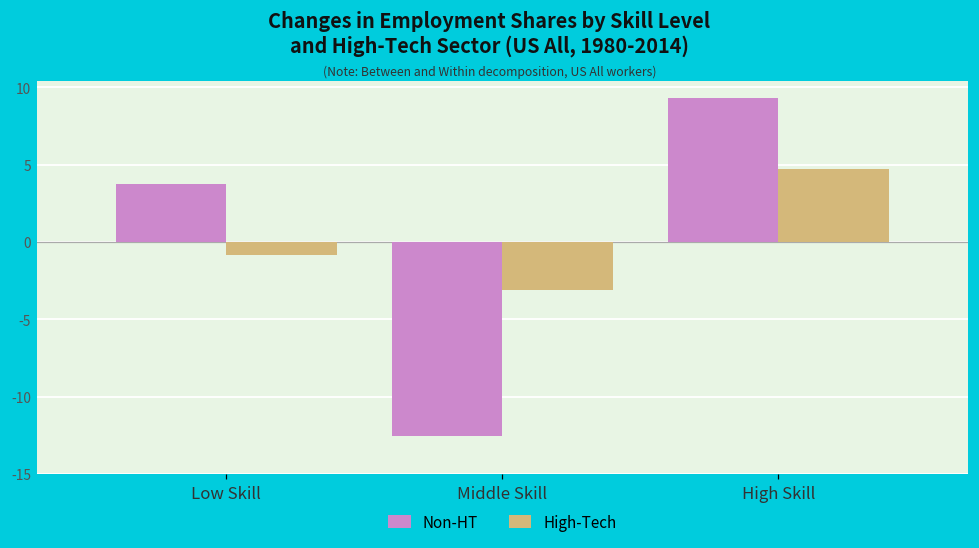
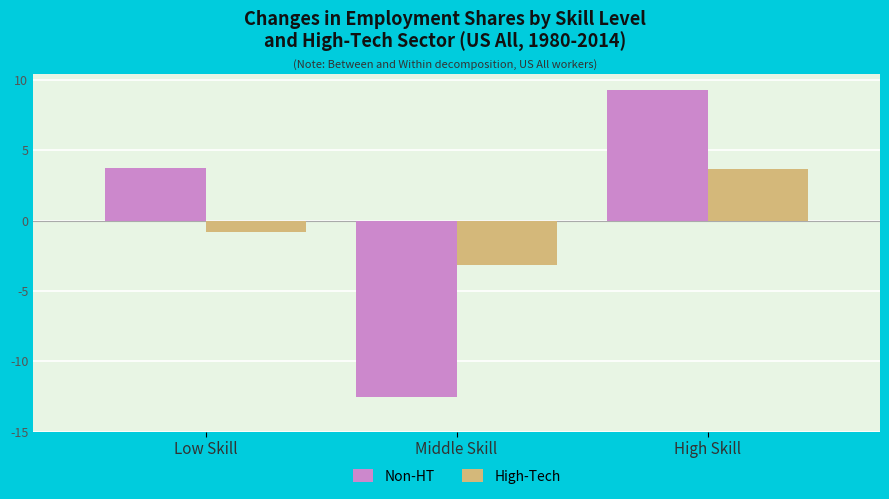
High-Tech, High Skill: 4.7 -> 3.7
